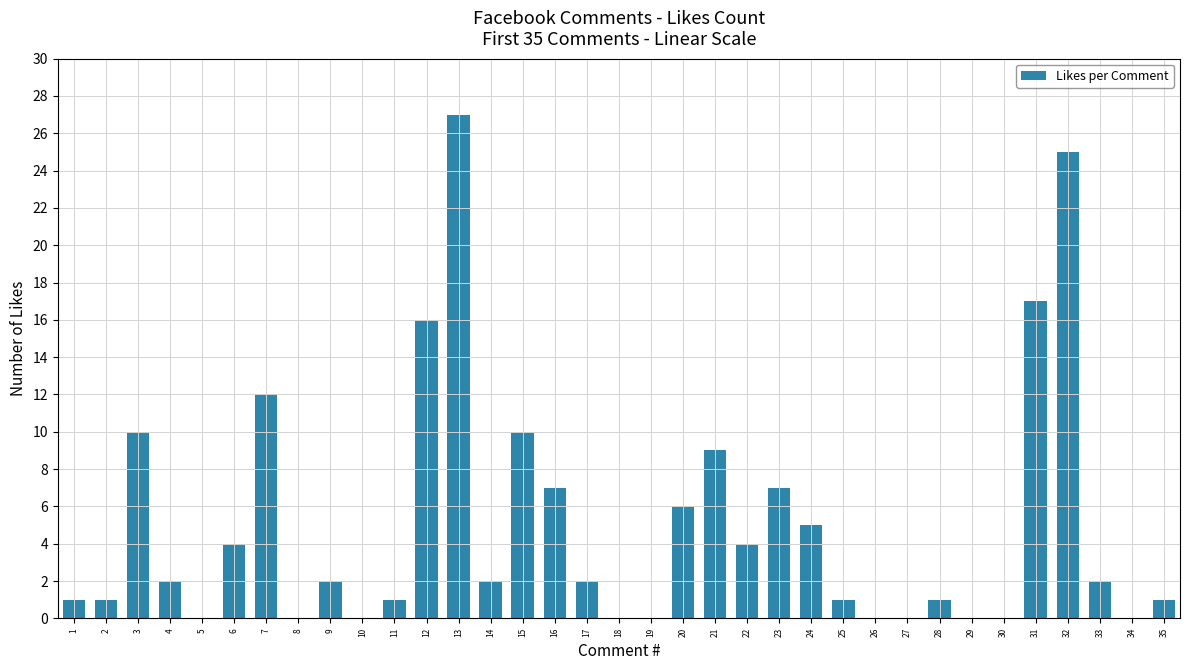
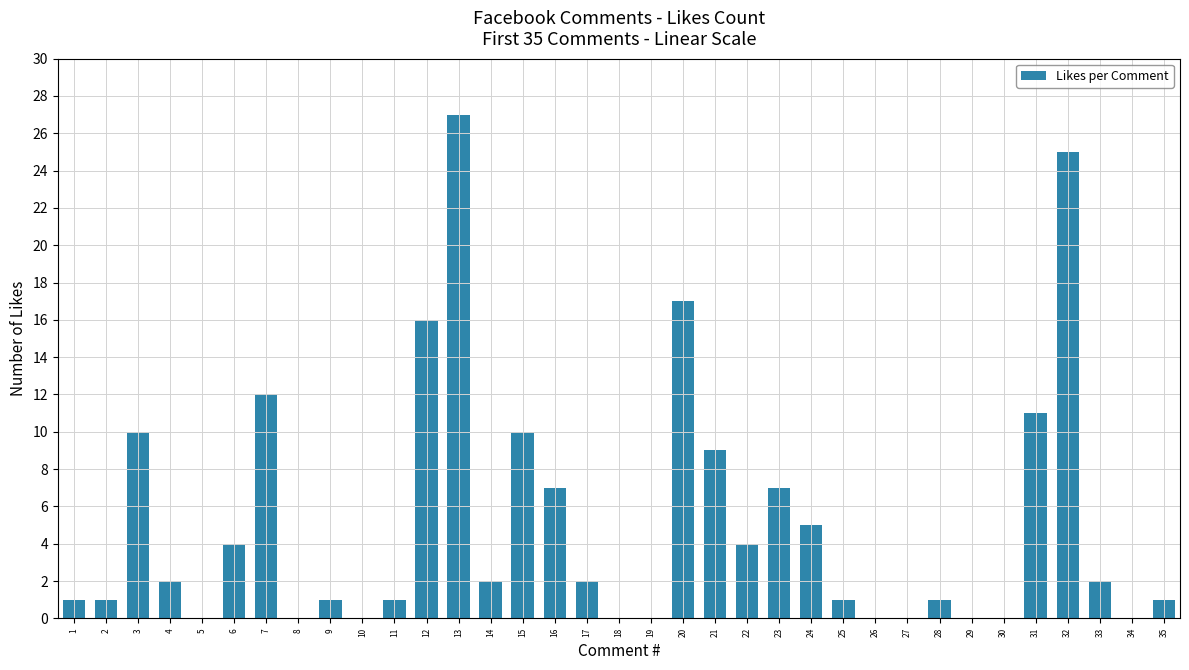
9: 2 -> 1
20: 6 -> 17
31: 17 -> 11
